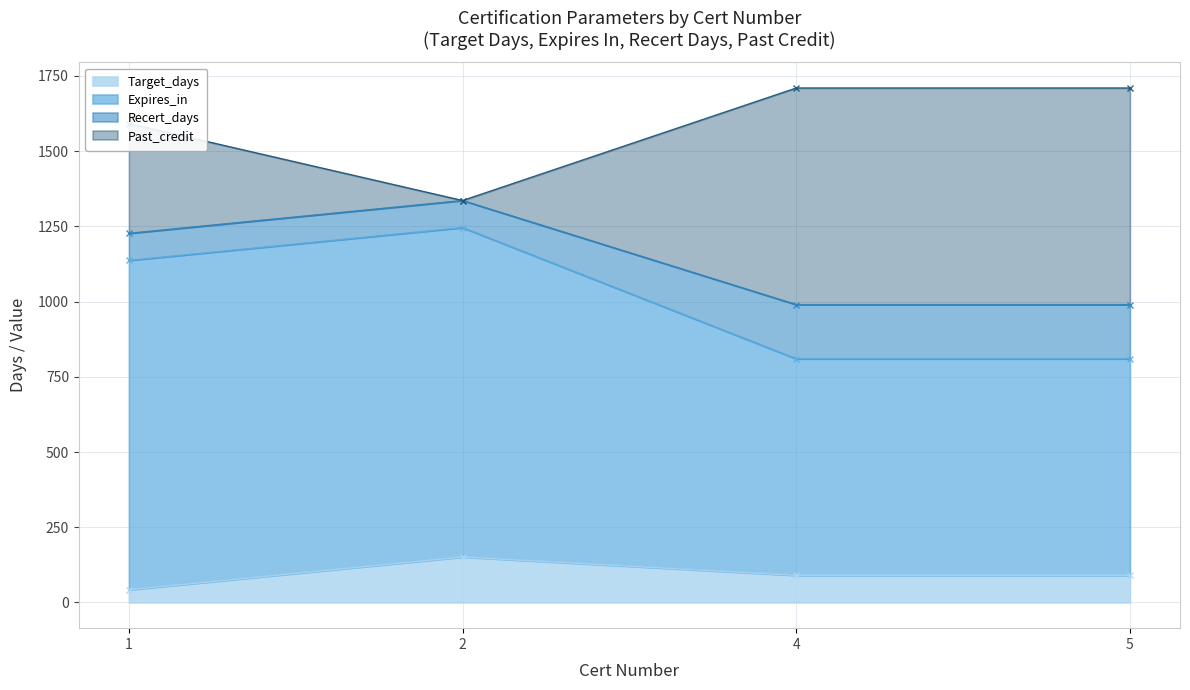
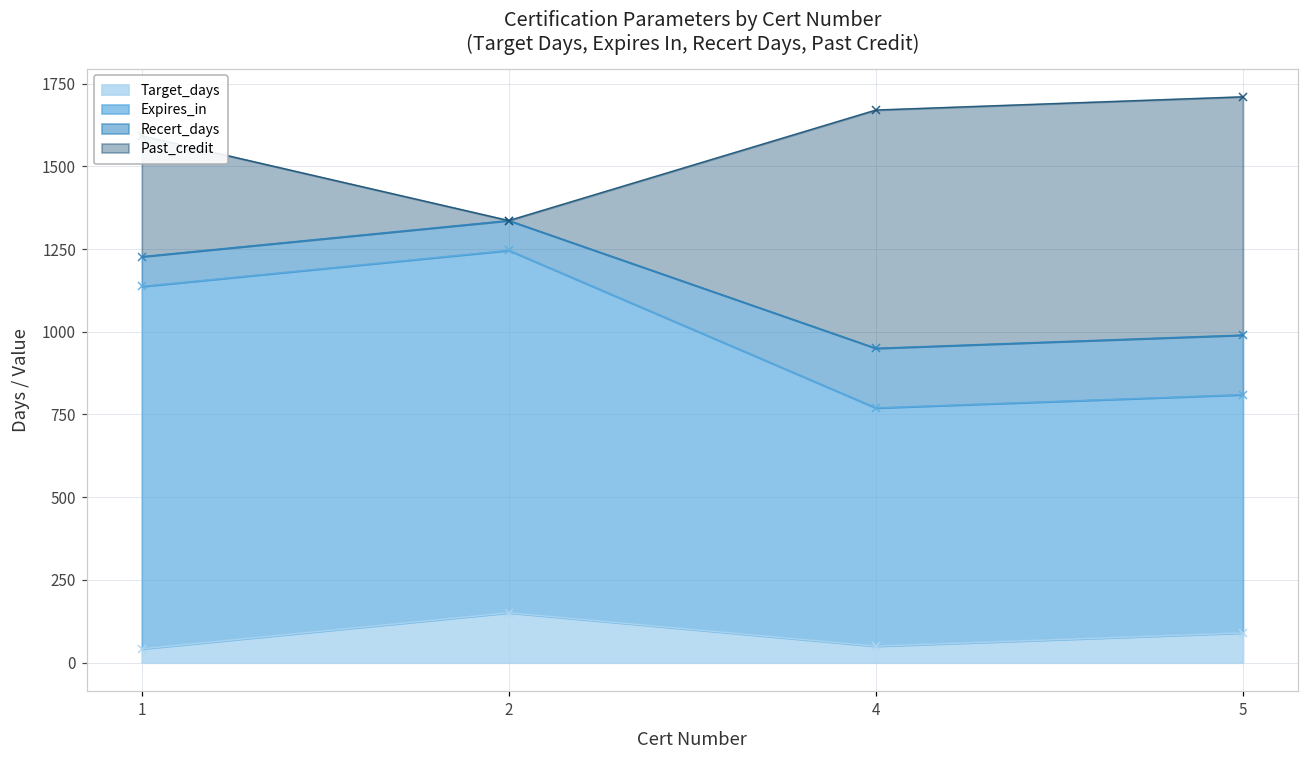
Target_days, 4: 90 -> 50
